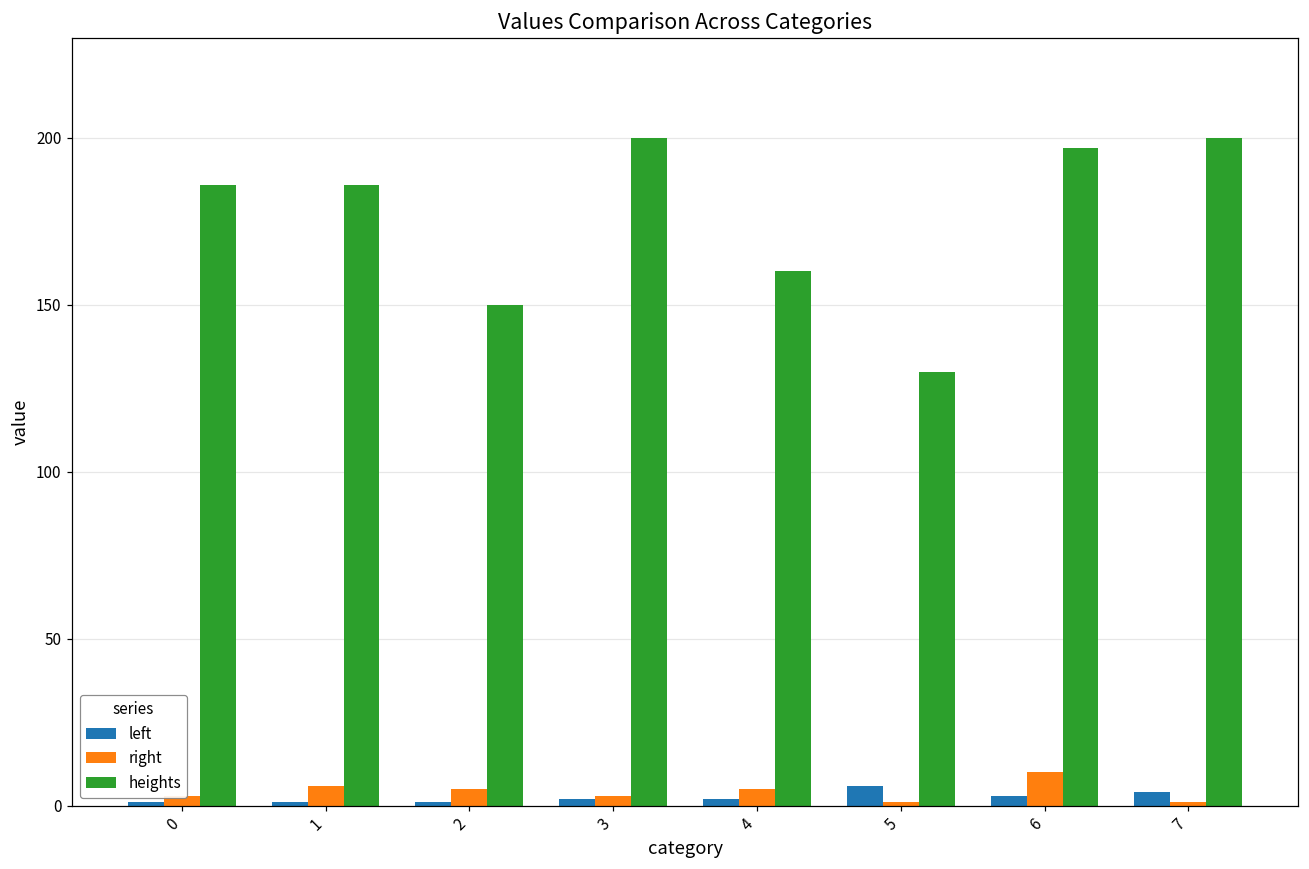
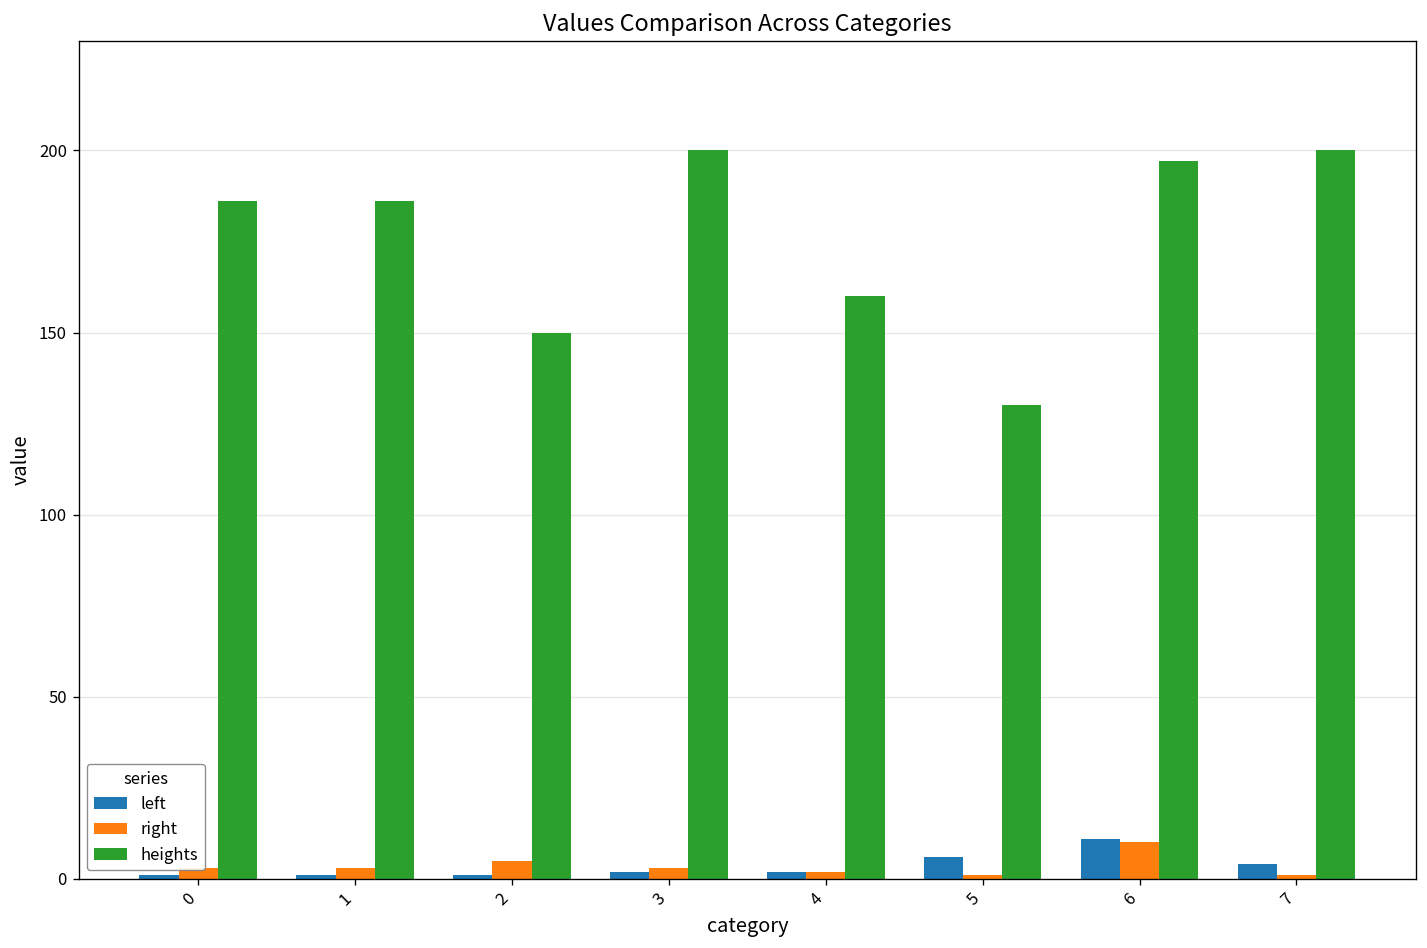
right, 1: 6 -> 3
right, 4: 5 -> 2
left, 6: 3 -> 11
